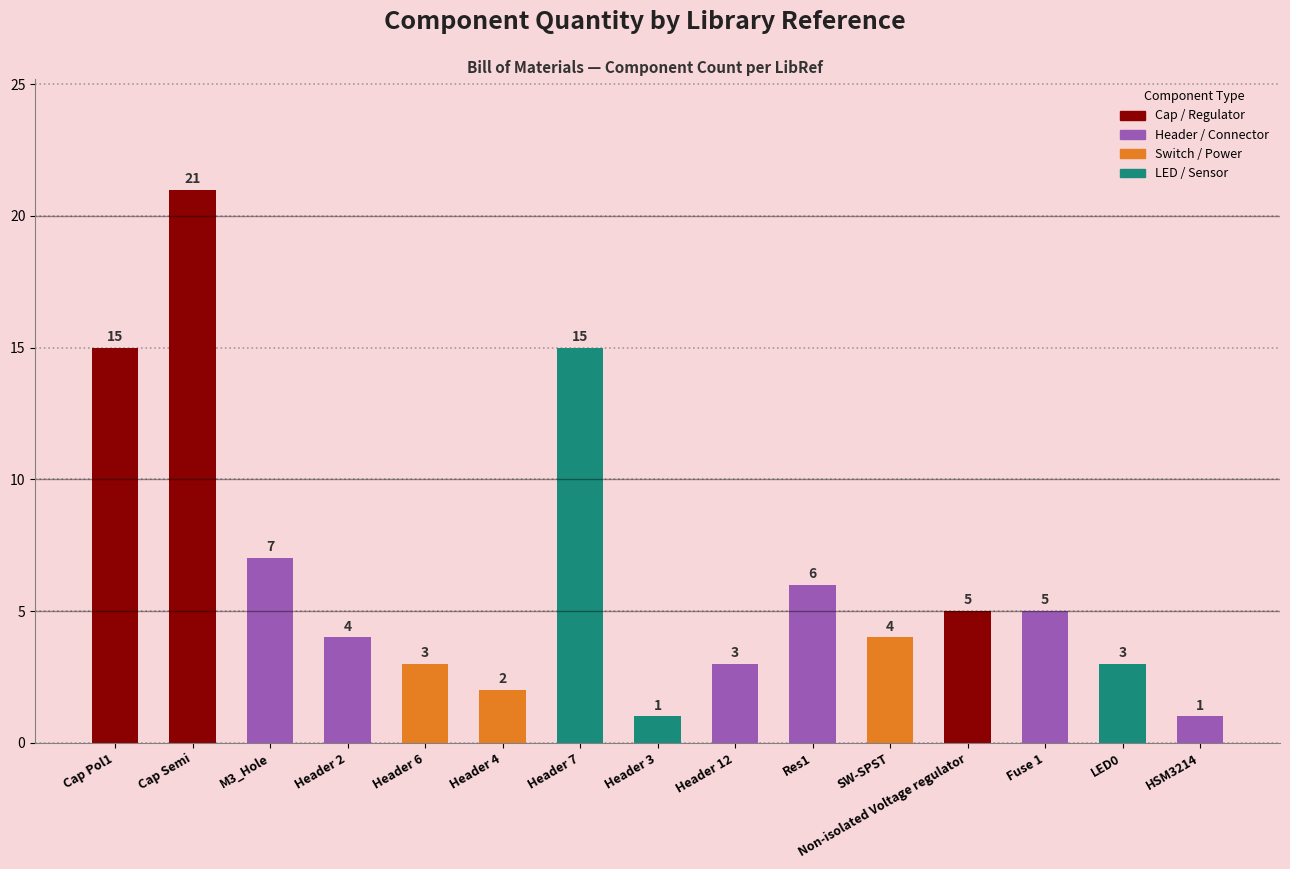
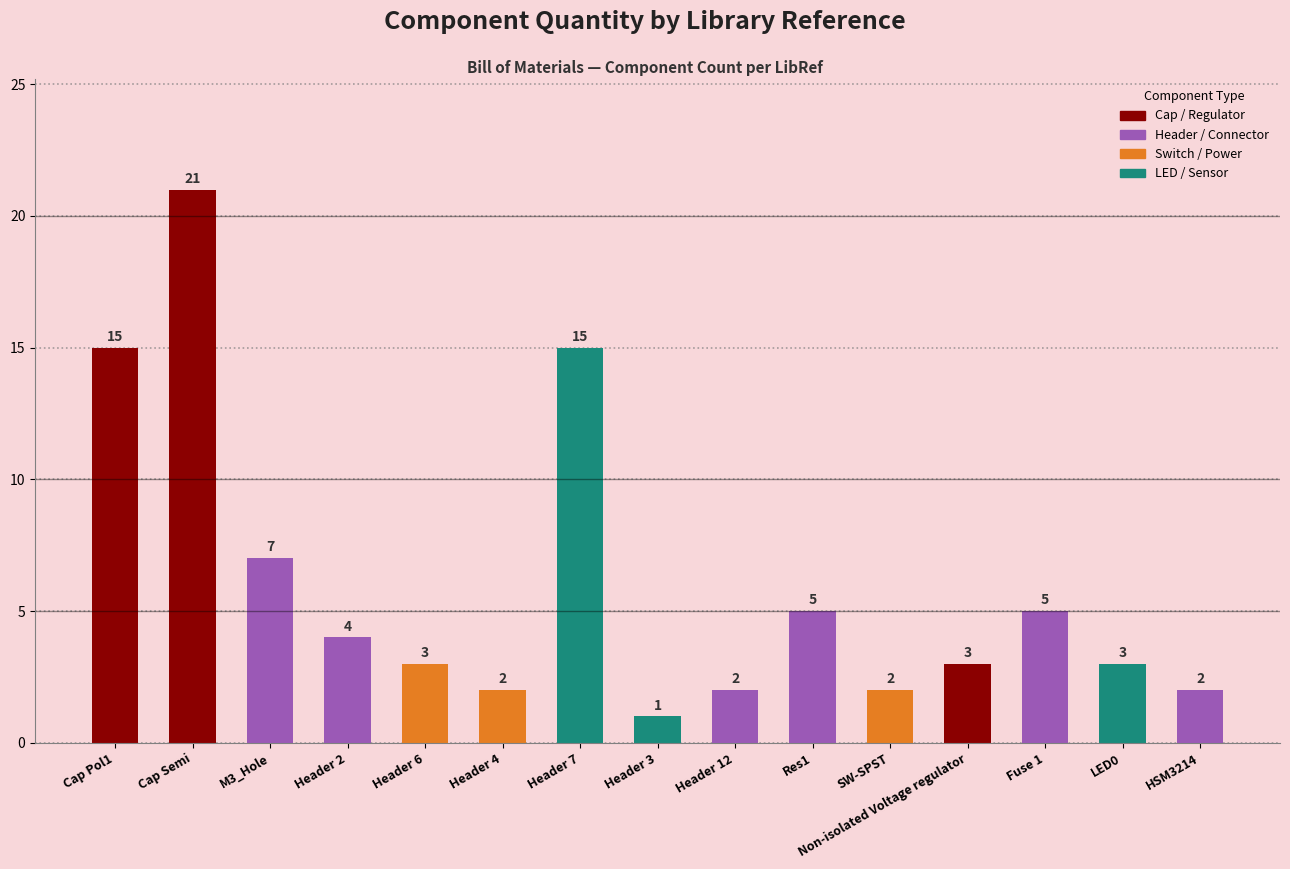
Header 12: 3 -> 2
Res1: 6 -> 5
SW-SPST: 4 -> 2
Non-isolated Voltage regulator: 5 -> 3
HSM3214: 1 -> 2
